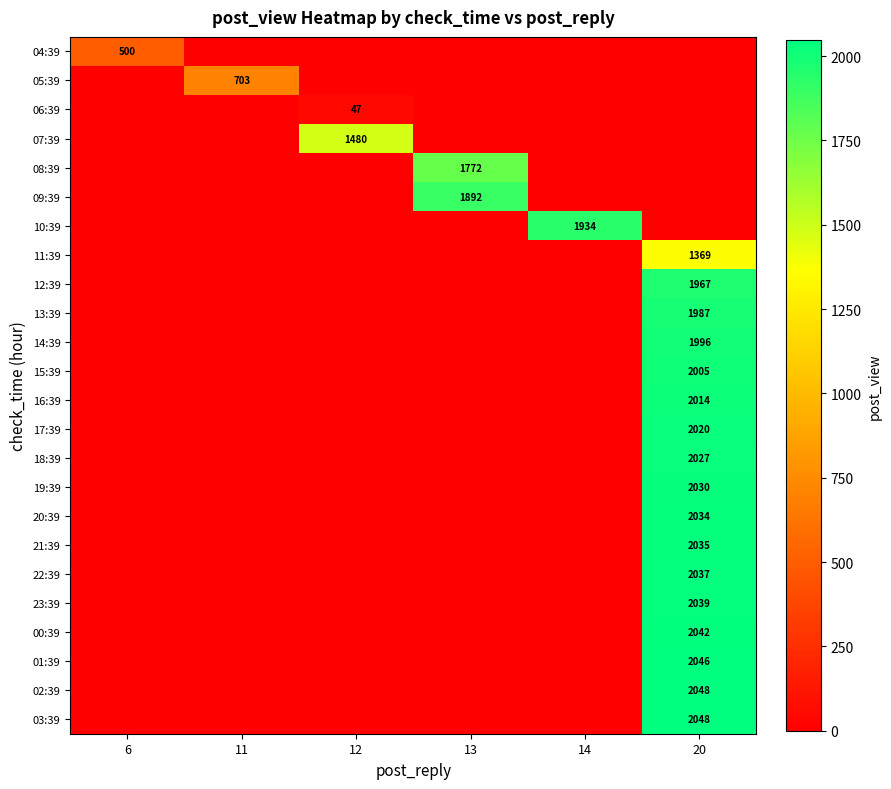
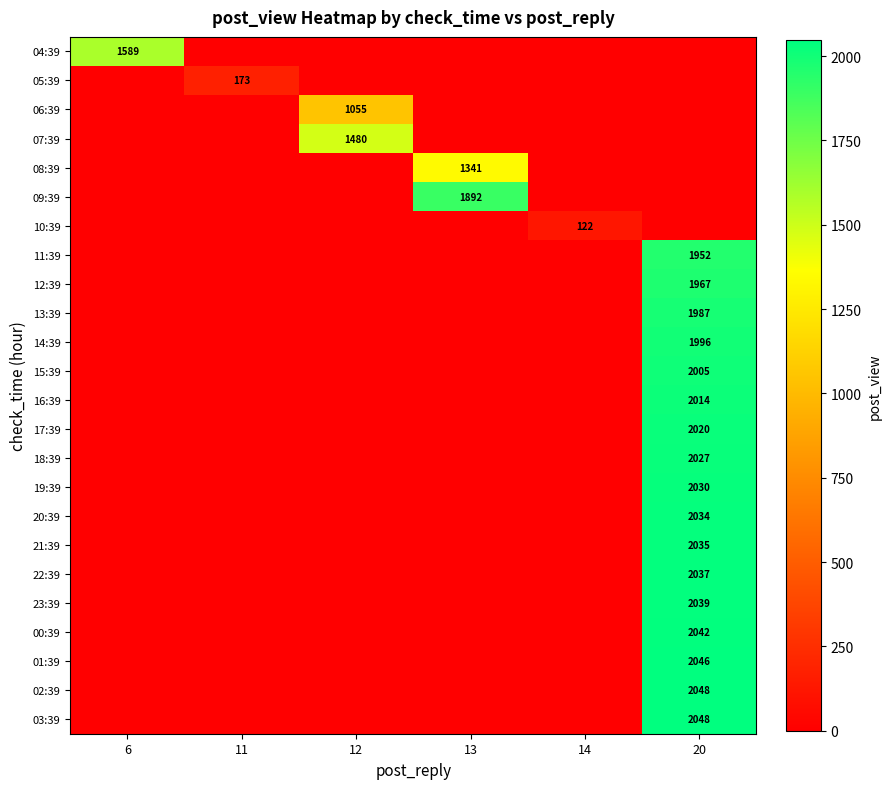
04:39, 6: 500 -> 1589
05:39, 11: 703 -> 173
06:39, 12: 47 -> 1055
08:39, 13: 1772 -> 1341
10:39, 14: 1934 -> 122
11:39, 20: 1369 -> 1952
